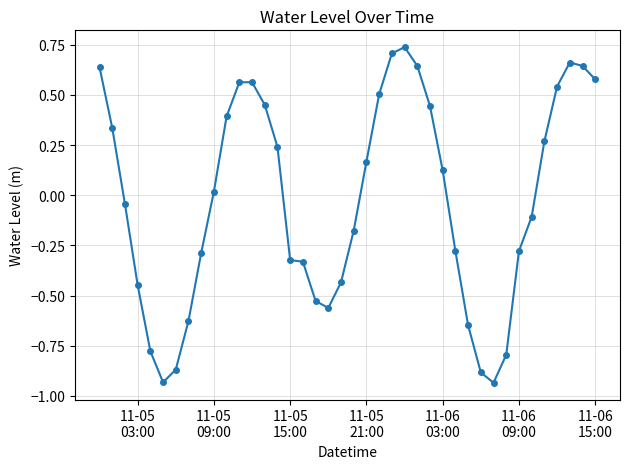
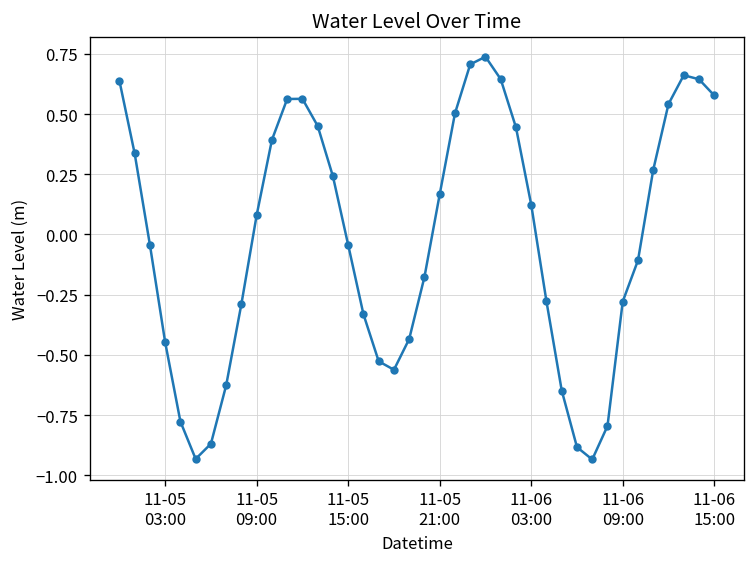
11-05 09:00: 0.02 -> 0.08
11-05 15:00: -0.32 -> -0.04
